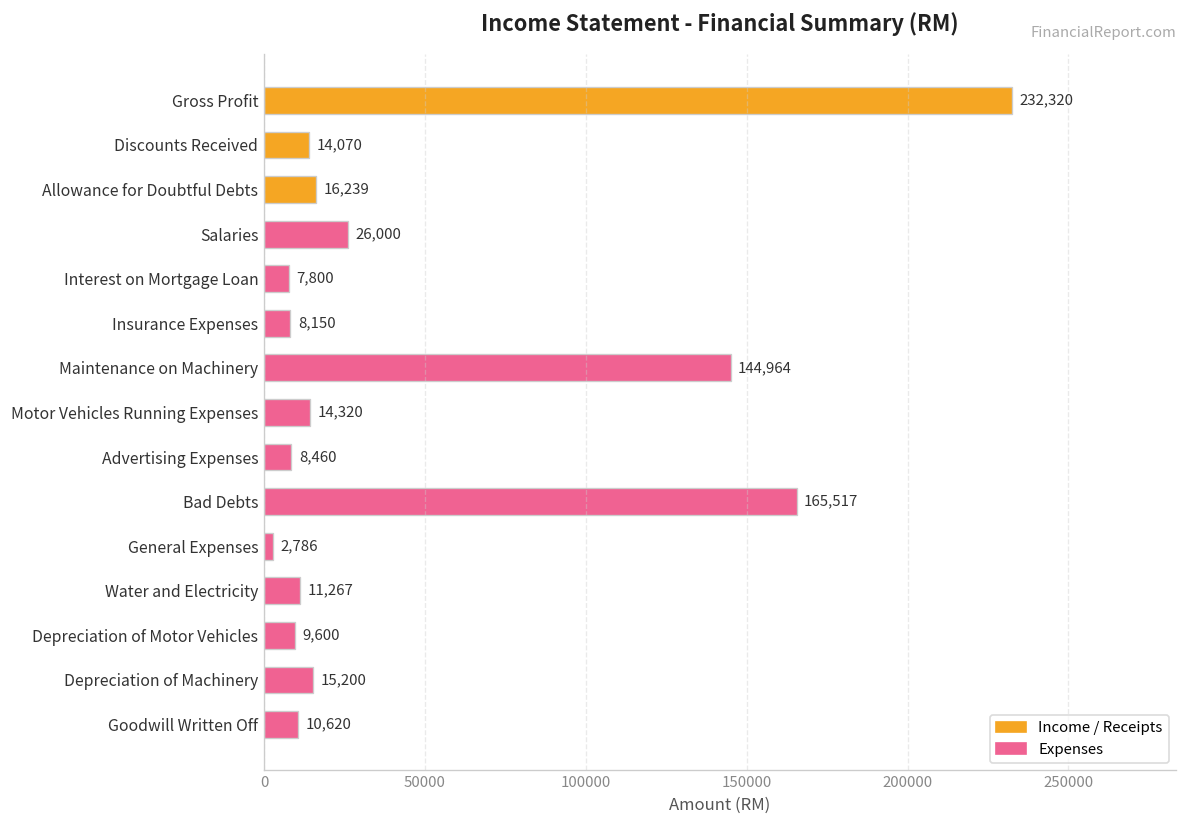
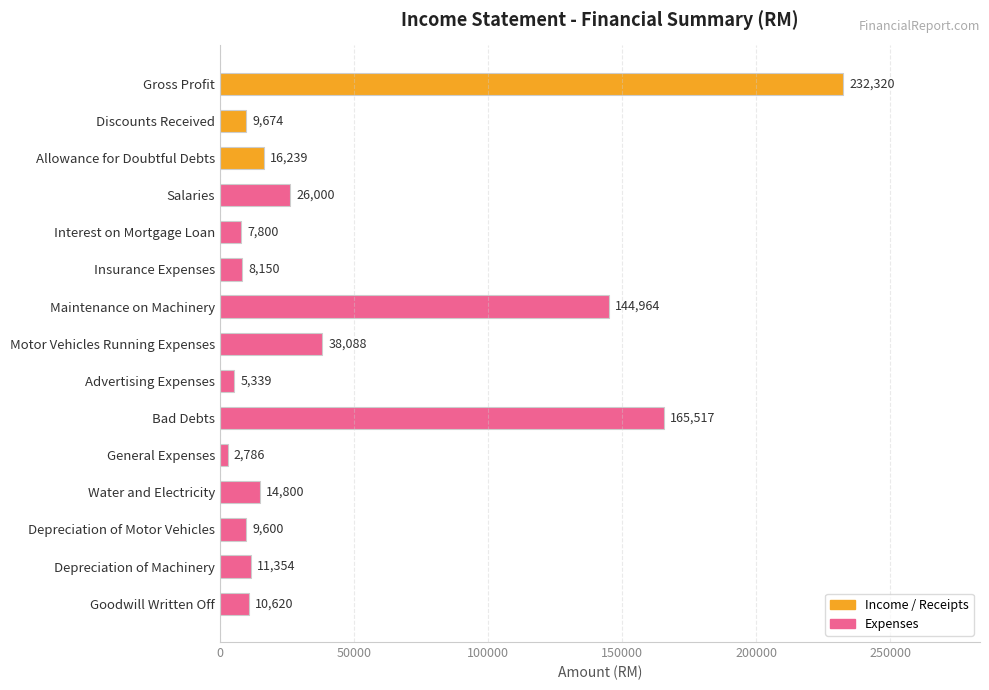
Discounts Received: 14,070 -> 9,674
Motor Vehicles Running Expenses: 14,320 -> 38,088
Advertising Expenses: 8,460 -> 5,339
Water and Electricity: 11,267 -> 14,800
Depreciation of Machinery: 15,200 -> 11,354
